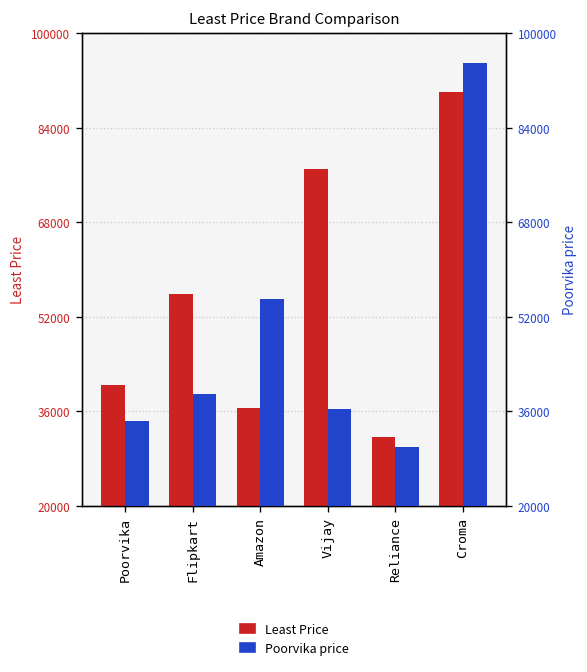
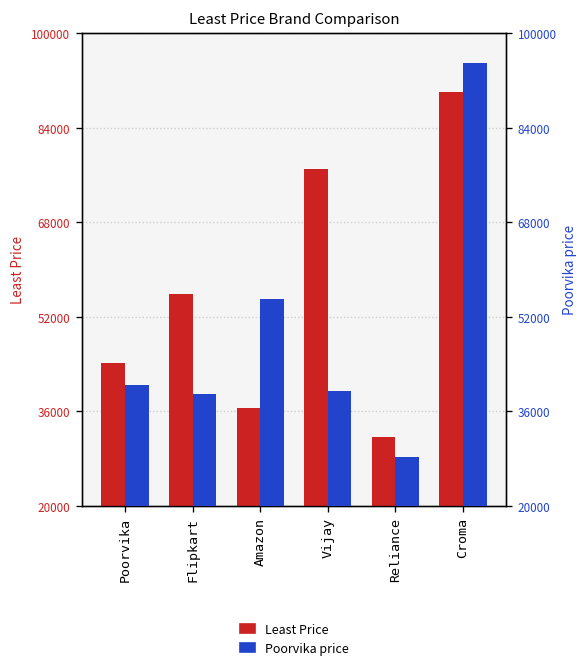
Least Price, Poorvika: 40000 -> 44000
Poorvika price, Poorvika: 34000 -> 40000
Poorvika price, Vijay: 36000 -> 39000
Poorvika price, Reliance: 30000 -> 28000
